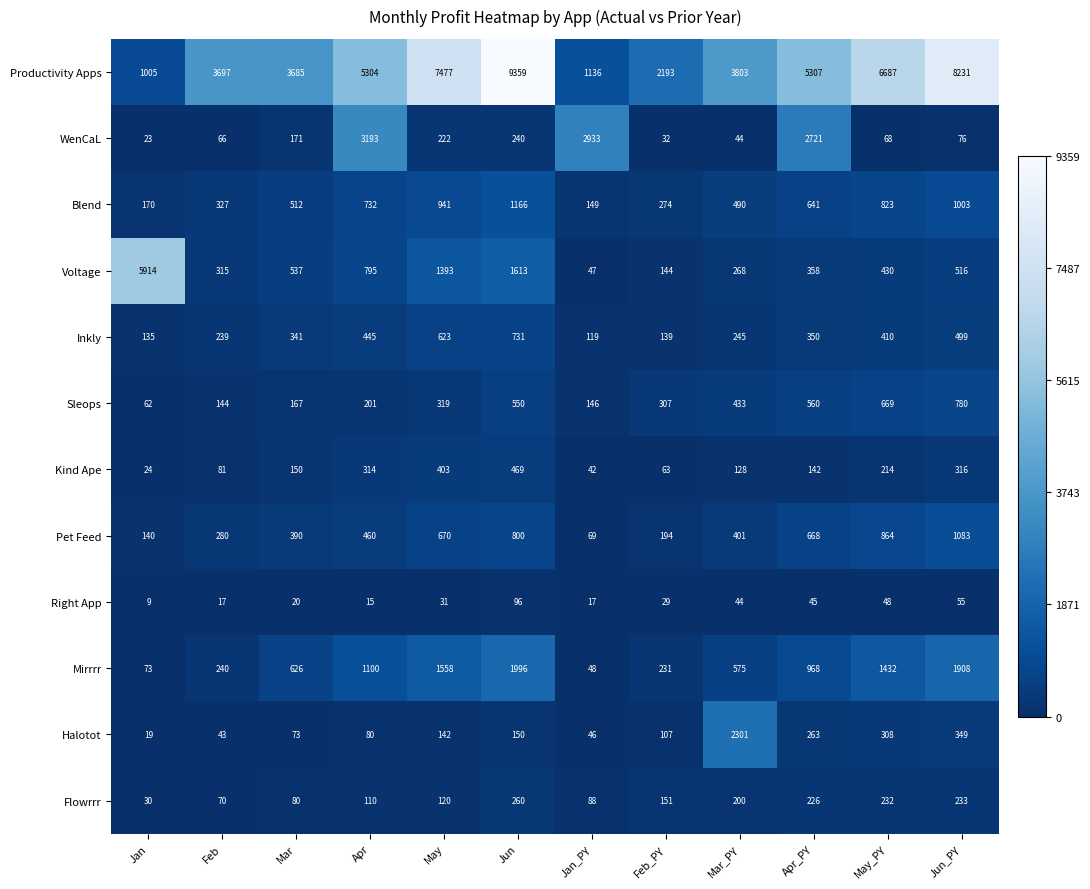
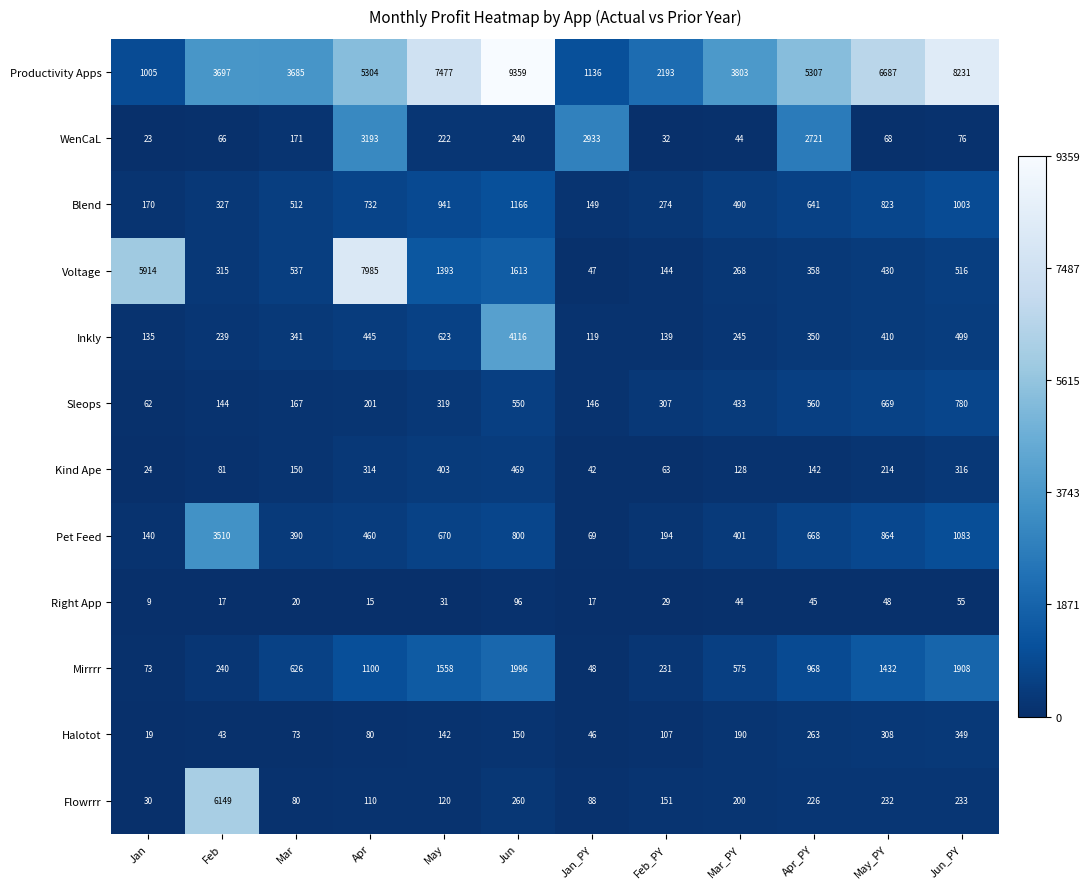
Voltage, Apr: 795 -> 7985
Inkly, Jun: 731 -> 4116
Pet Feed, Feb: 280 -> 3510
Halotot, Mar_PY: 2301 -> 190
Flowrrr, Feb: 70 -> 6149
